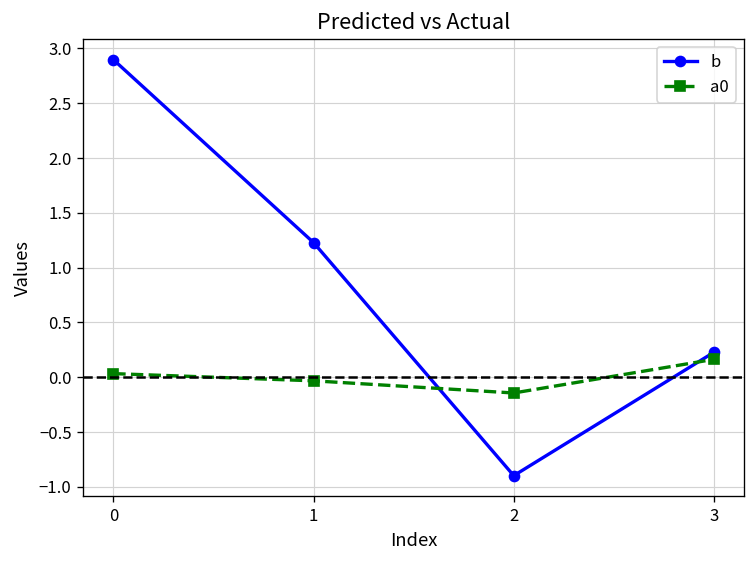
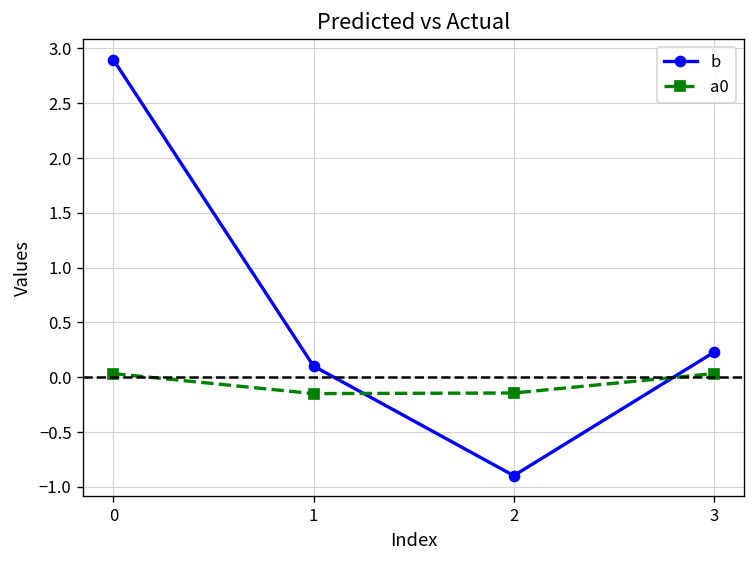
b, 1: 1.2 -> 0.1
a0, 1: 0.0 -> -0.1
a0, 3: 0.2 -> 0.0
